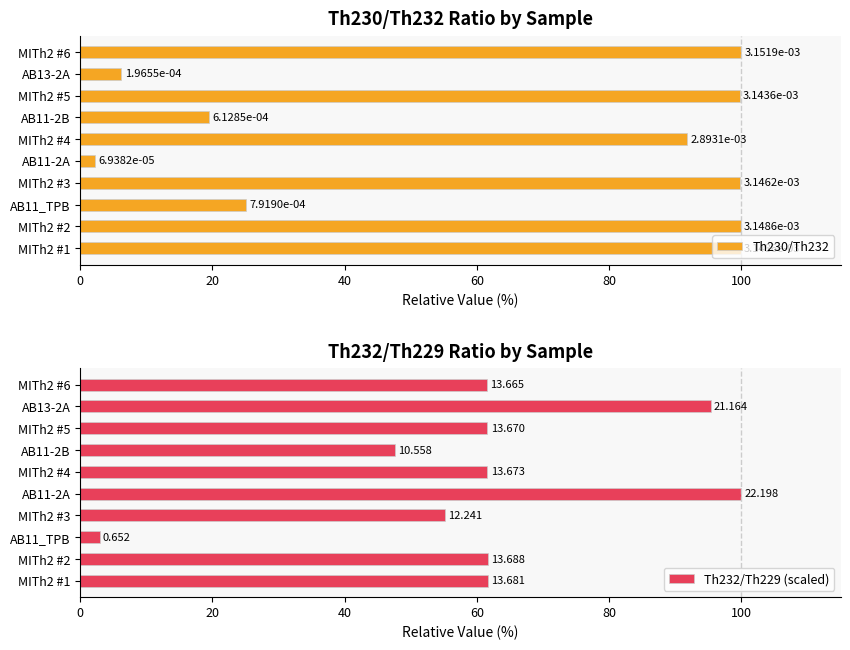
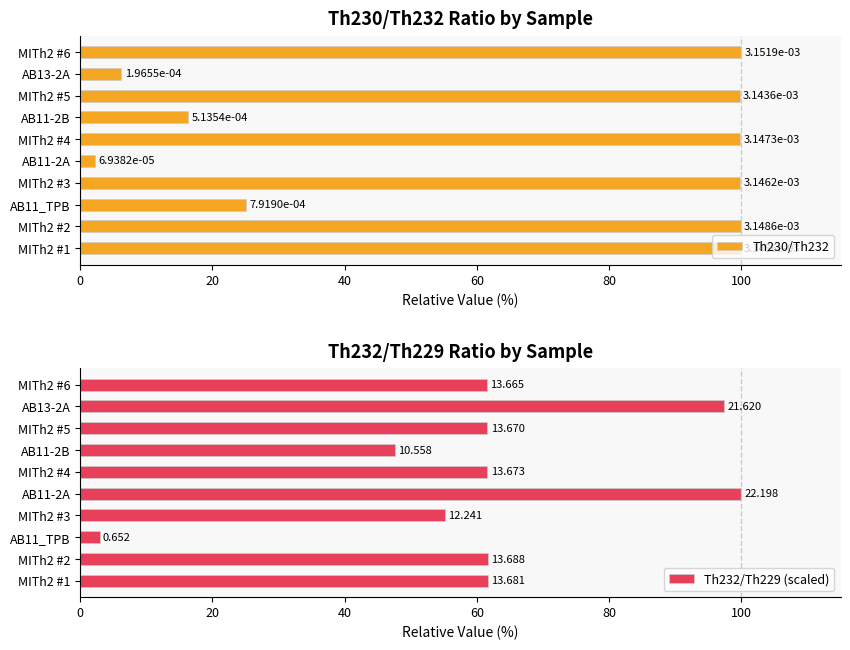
Th230/Th232 Ratio by Sample, AB11-2B: 6.1285e-04 -> 5.1354e-04
Th230/Th232 Ratio by Sample, MITh2 #4: 2.8931e-03 -> 3.1473e-03
Th232/Th229 Ratio by Sample, AB13-2A: 21.164 -> 21.620
